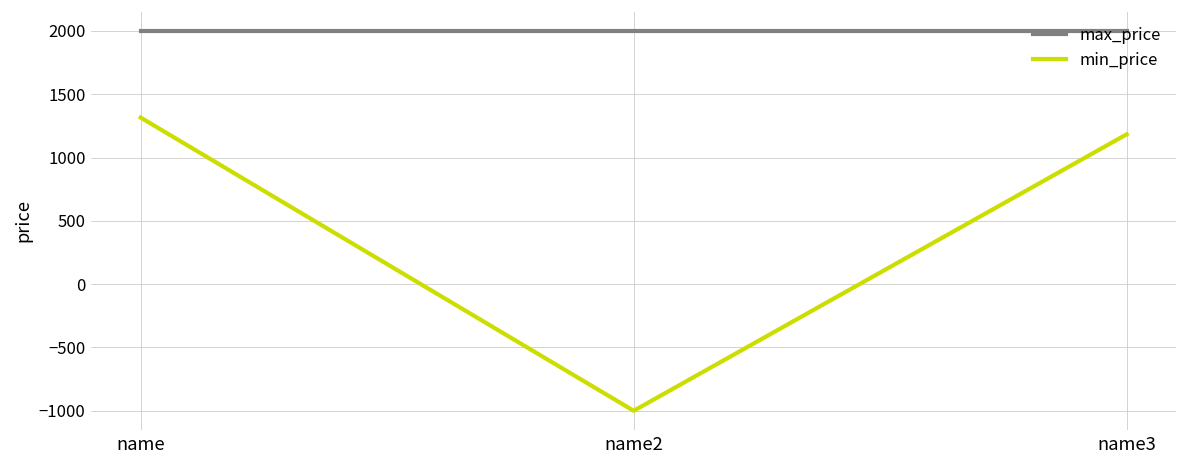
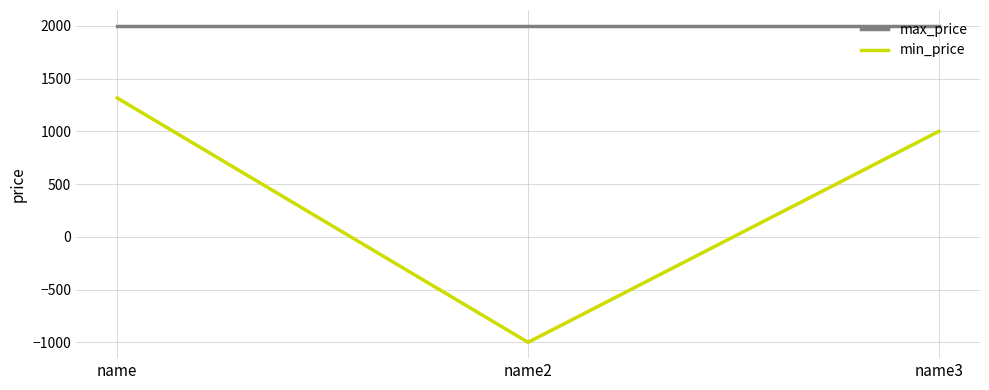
min_price, name3: 1180 -> 1000
